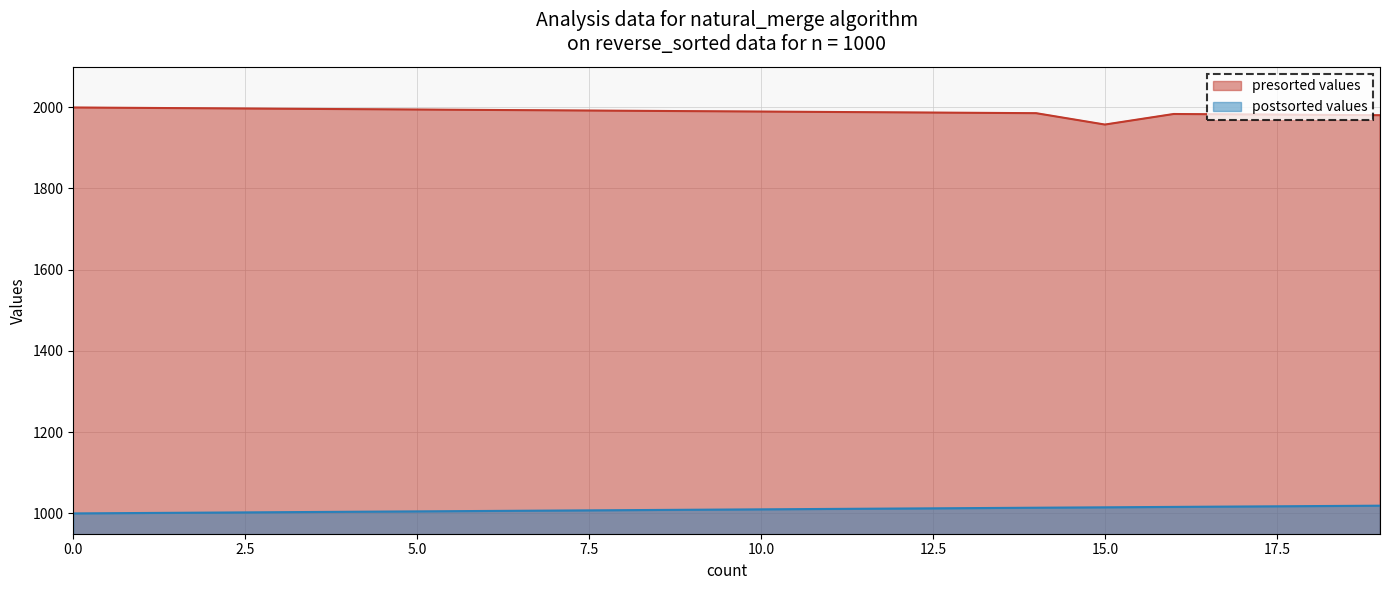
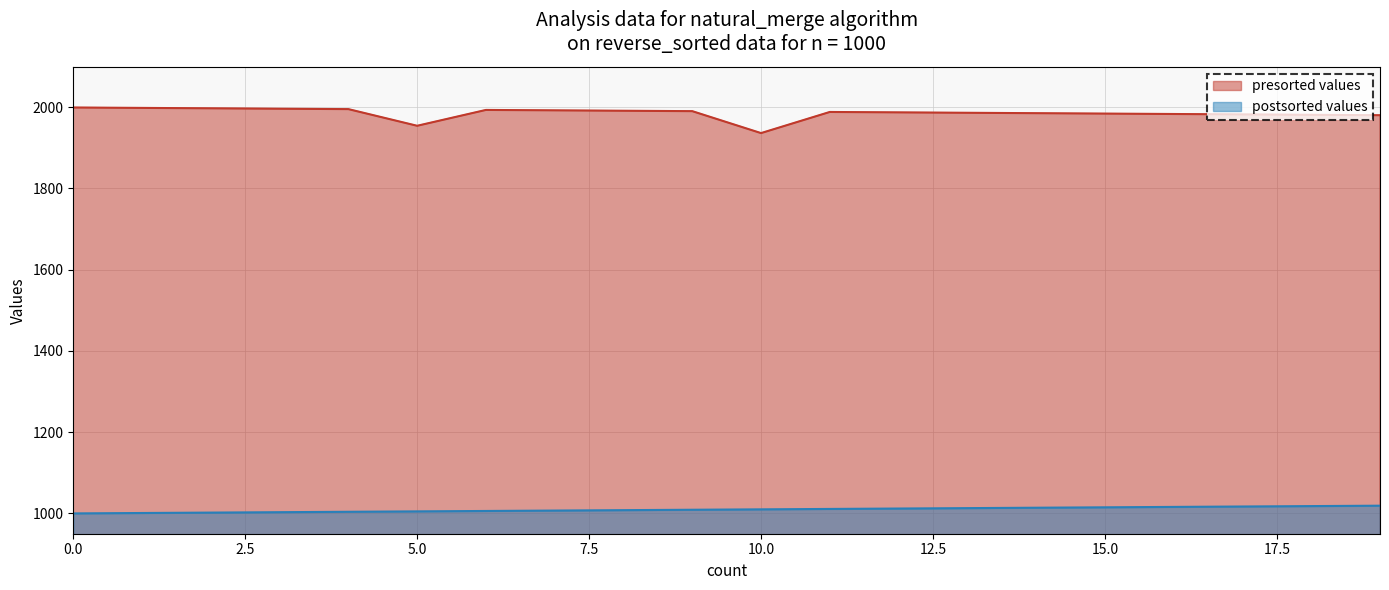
presorted values, 5.0: 1990 -> 1950
presorted values, 10.0: 1990 -> 1940
presorted values, 15.0: 1960 -> 1980
